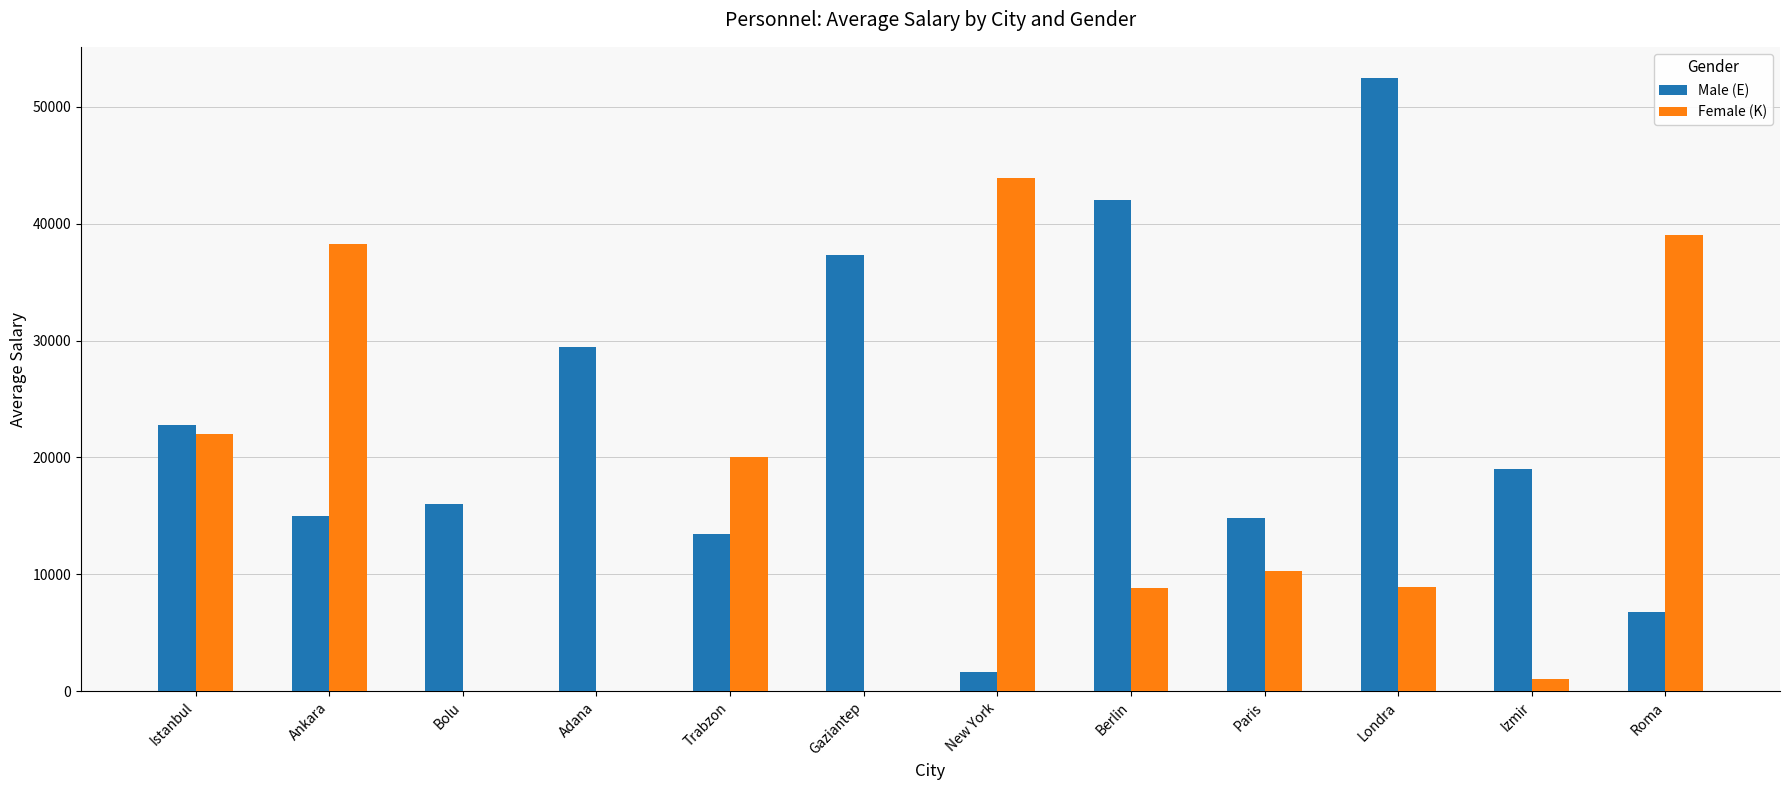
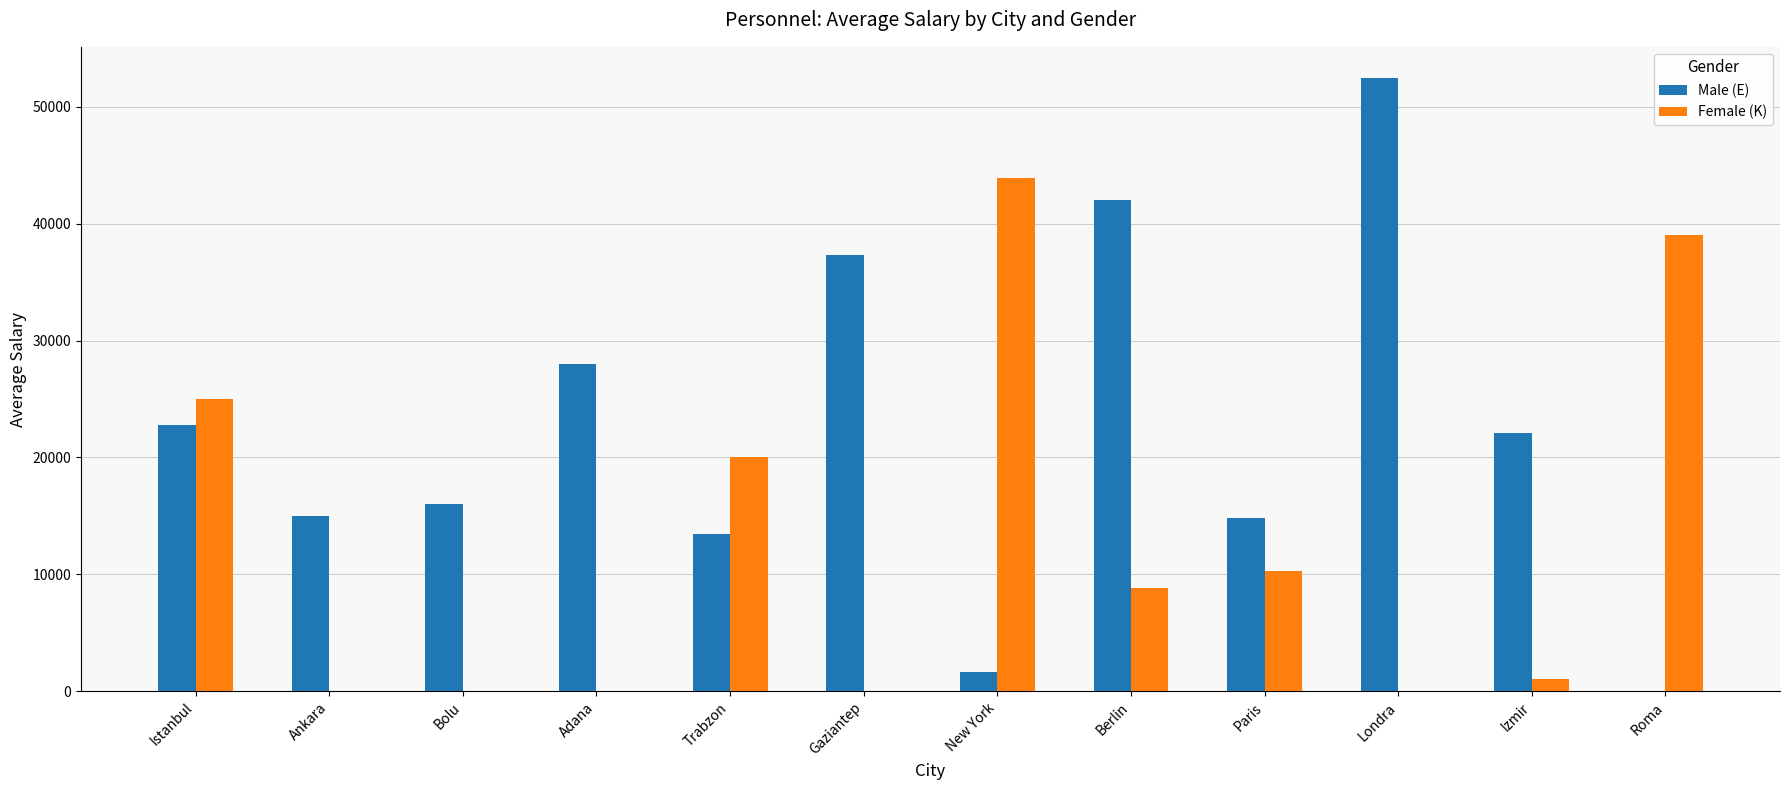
Female (K), Istanbul: 22100 -> 25000
Female (K), Ankara: 38300 -> 0
Male (E), Adana: 29500 -> 28000
Female (K), Londra: 8900 -> 0
Male (E), Izmir: 19000 -> 22100
Male (E), Roma: 6700 -> 0
